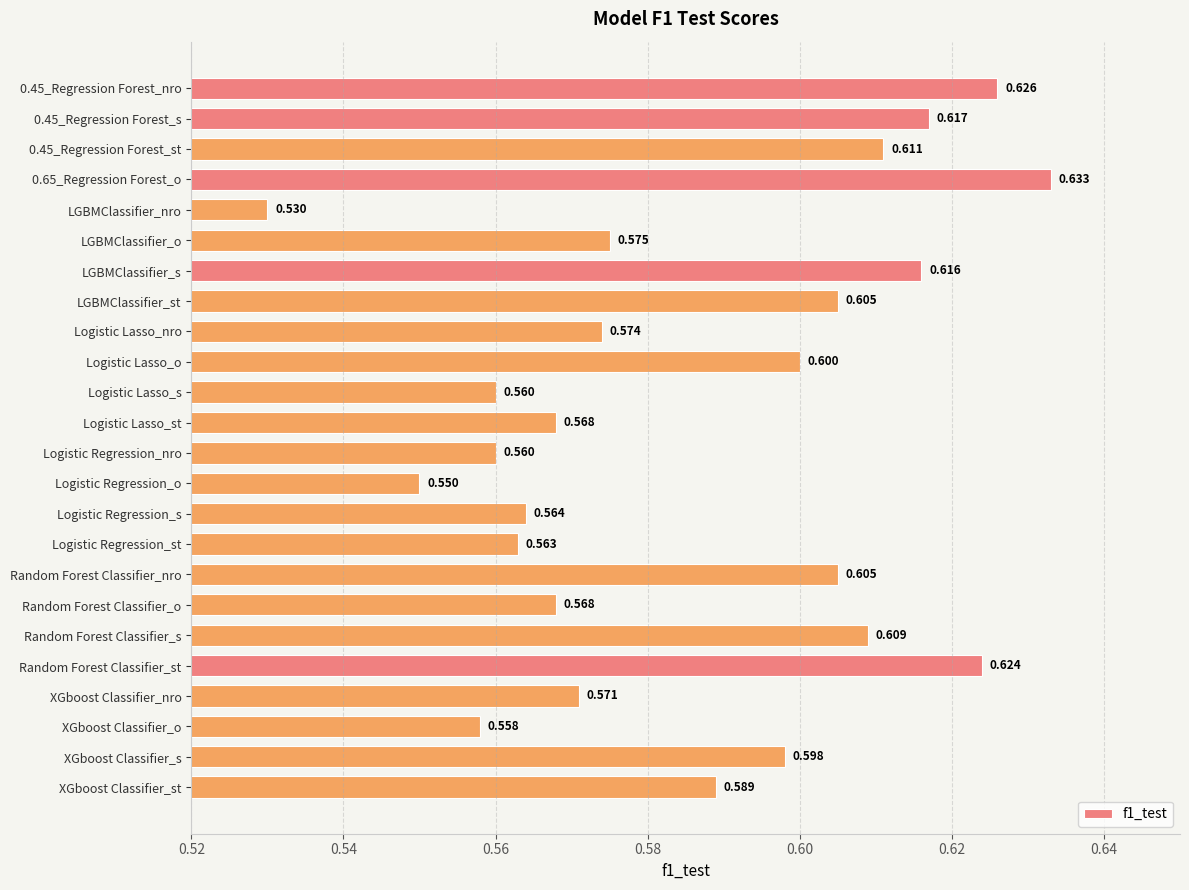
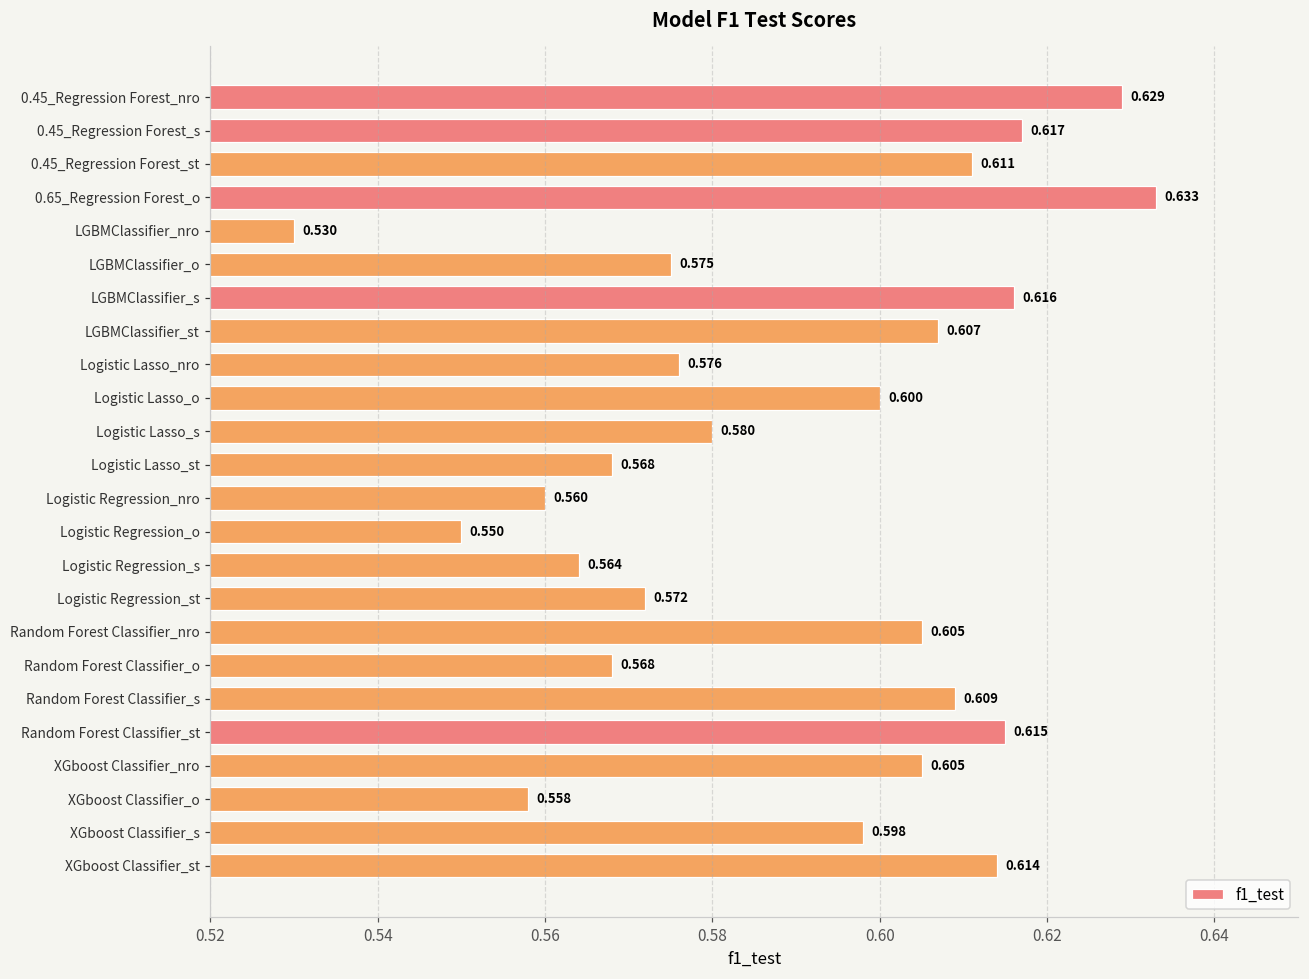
0.45_Regression Forest_nro: 0.626 -> 0.629
LGBMClassifier_st: 0.605 -> 0.607
Logistic Lasso_nro: 0.574 -> 0.576
Logistic Lasso_s: 0.560 -> 0.580
Logistic Regression_st: 0.563 -> 0.572
Random Forest Classifier_st: 0.624 -> 0.615
XGboost Classifier_nro: 0.571 -> 0.605
XGboost Classifier_st: 0.589 -> 0.614
